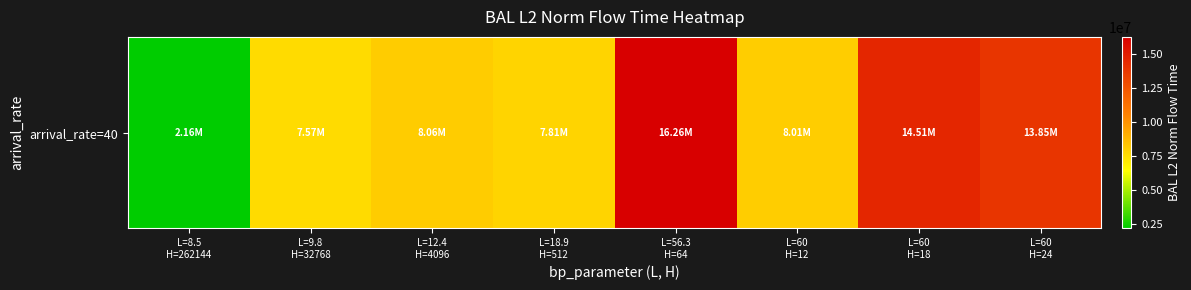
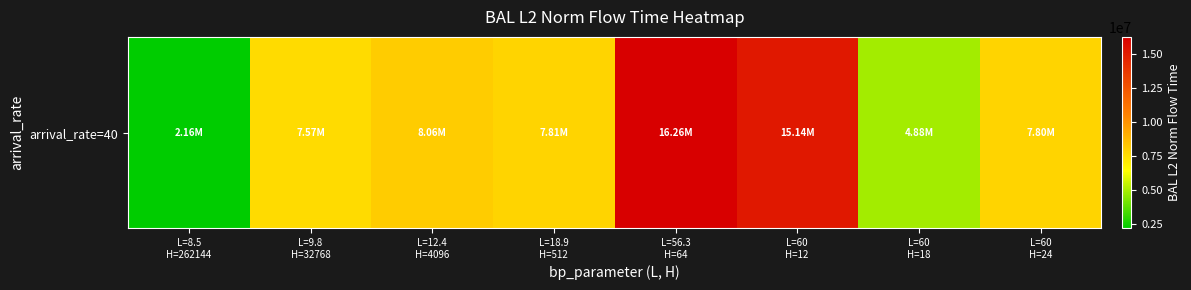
arrival_rate=40, L=60 H=12: 8.01M -> 15.14M
arrival_rate=40, L=60 H=18: 14.51M -> 4.88M
arrival_rate=40, L=60 H=24: 13.85M -> 7.80M
